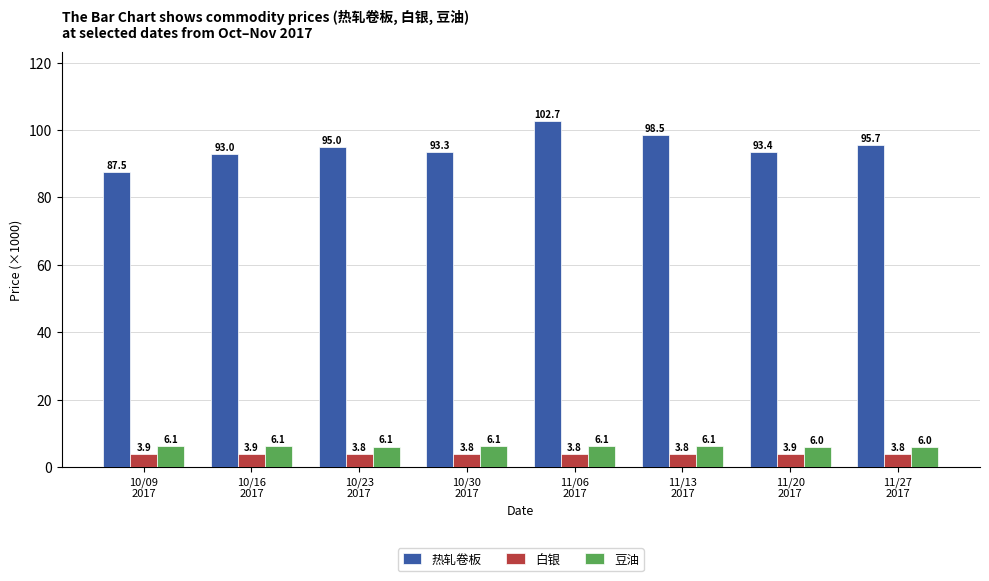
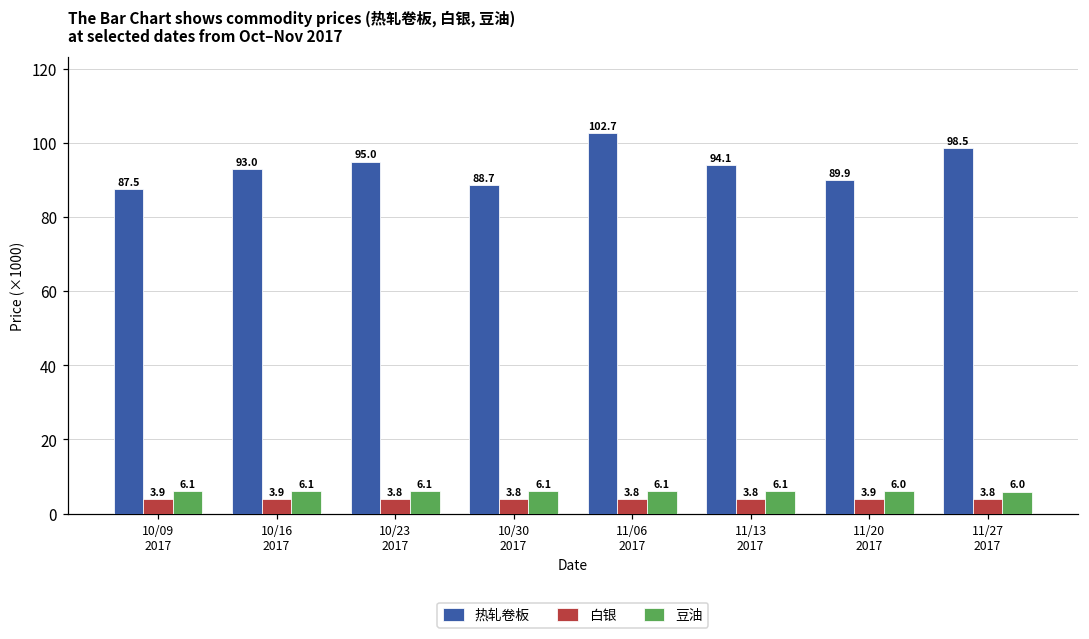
热轧卷板, 10/30 2017: 93.3 -> 88.7
热轧卷板, 11/13 2017: 98.5 -> 94.1
热轧卷板, 11/20 2017: 93.4 -> 89.9
热轧卷板, 11/27 2017: 95.7 -> 98.5
